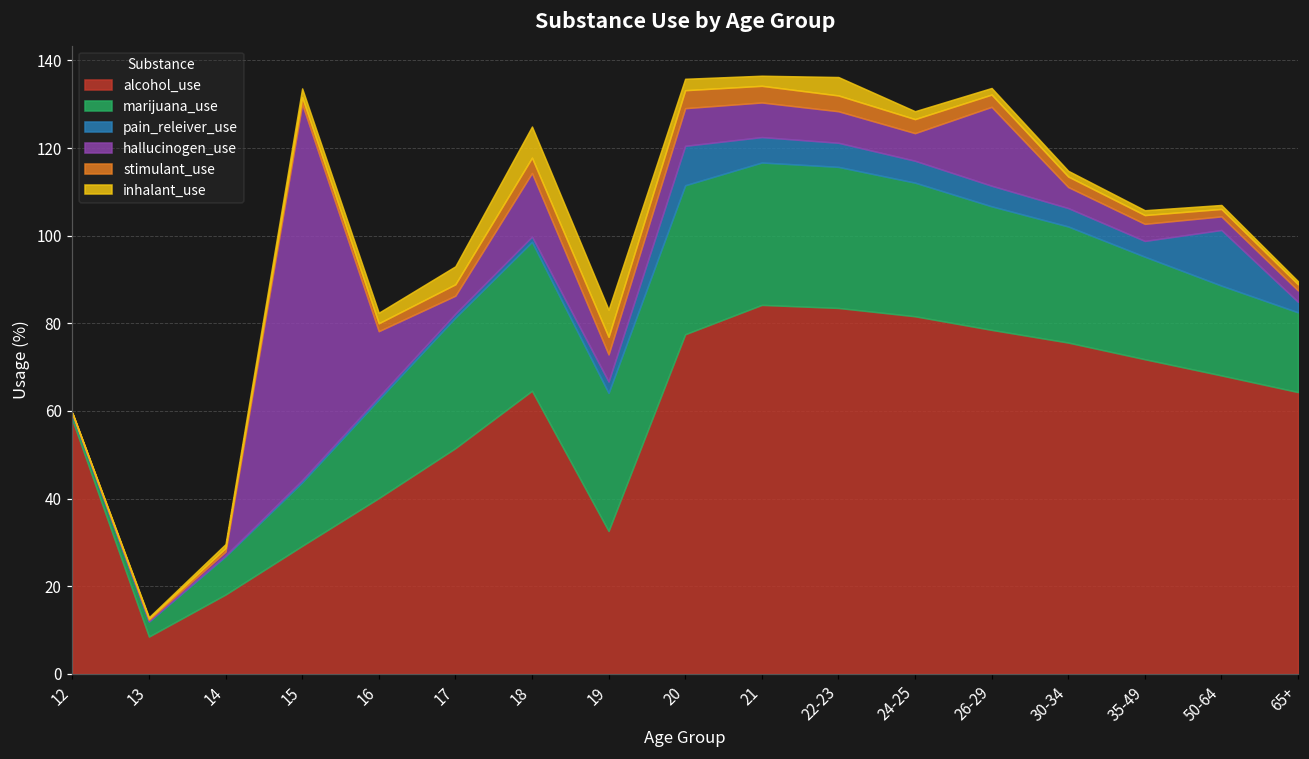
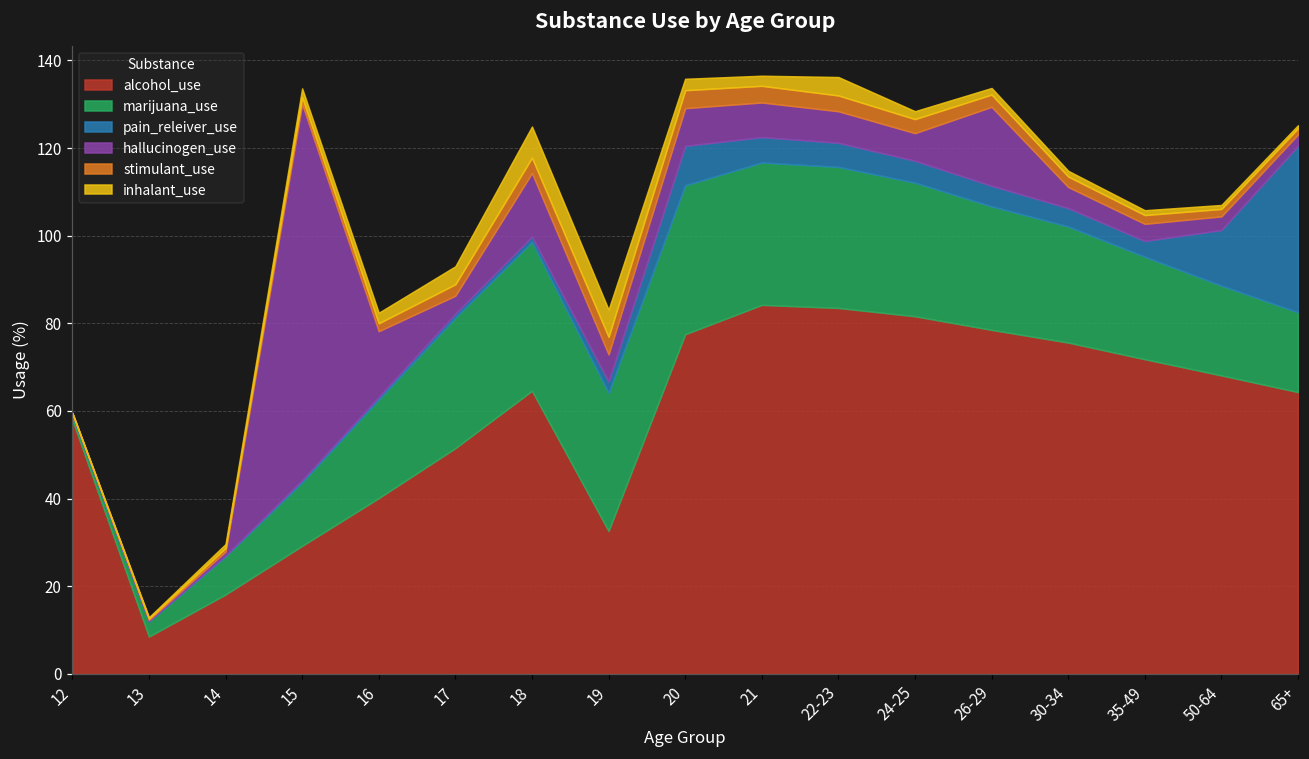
pain_releiver_use, 65+: 2 -> 38
